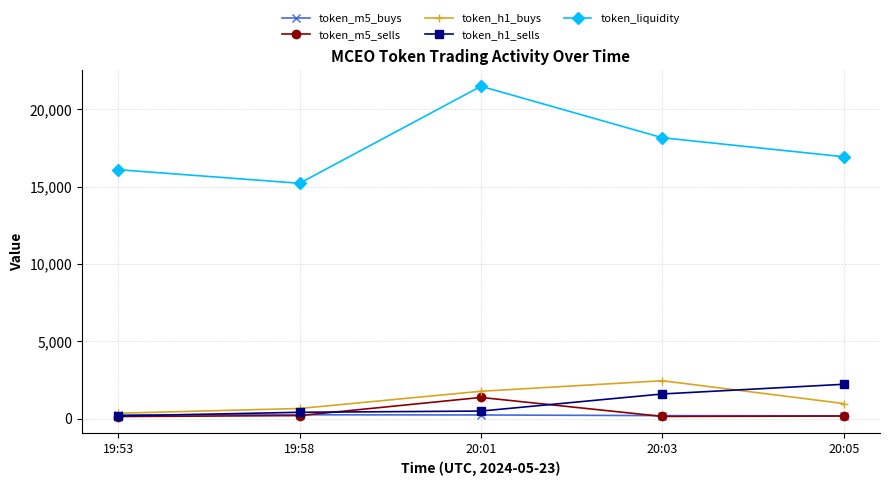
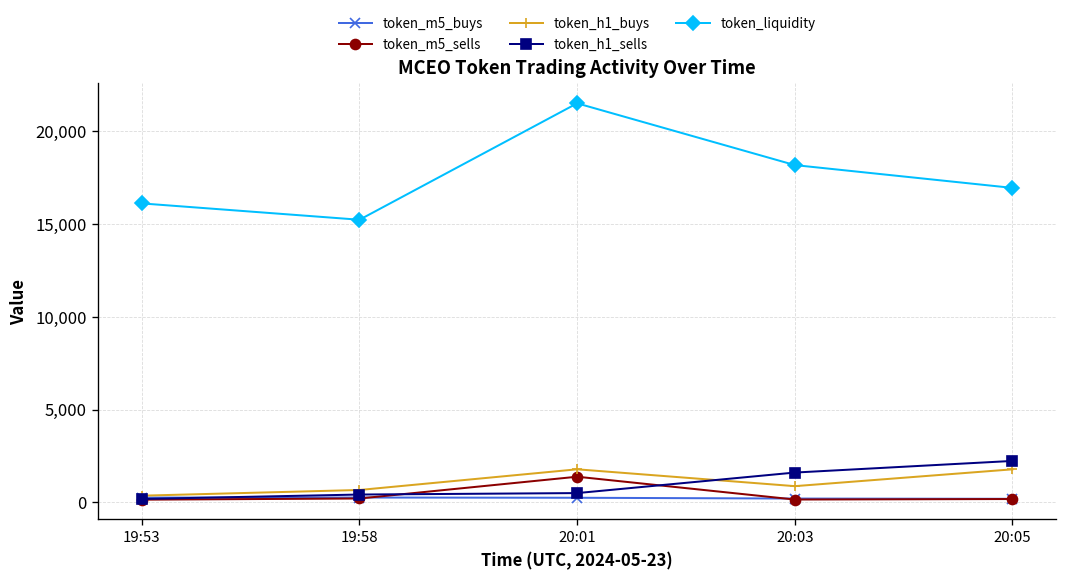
token_h1_buys, 20:03: 2,500 -> 900
token_h1_buys, 20:05: 1,000 -> 1,800
